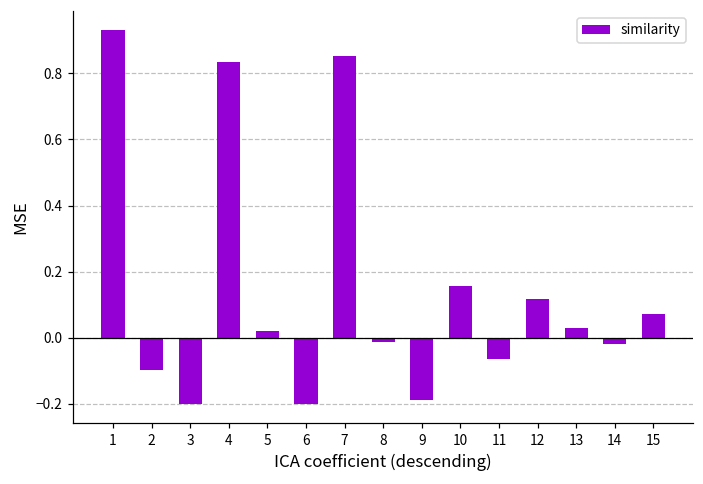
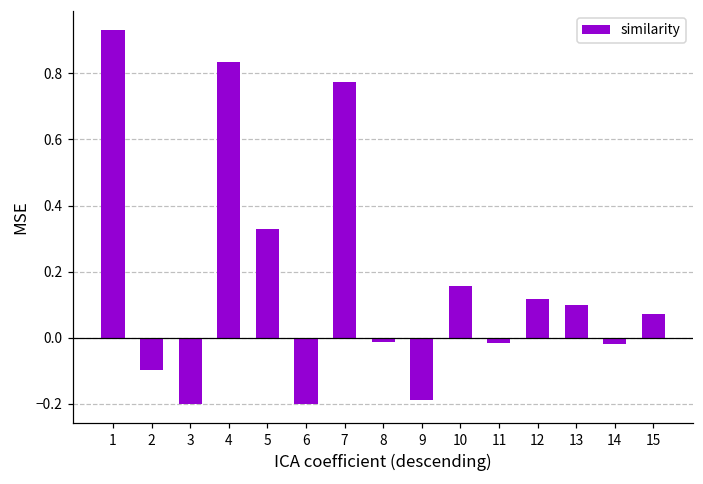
5: 0.02 -> 0.33
7: 0.85 -> 0.77
11: -0.07 -> -0.01
13: 0.03 -> 0.10
